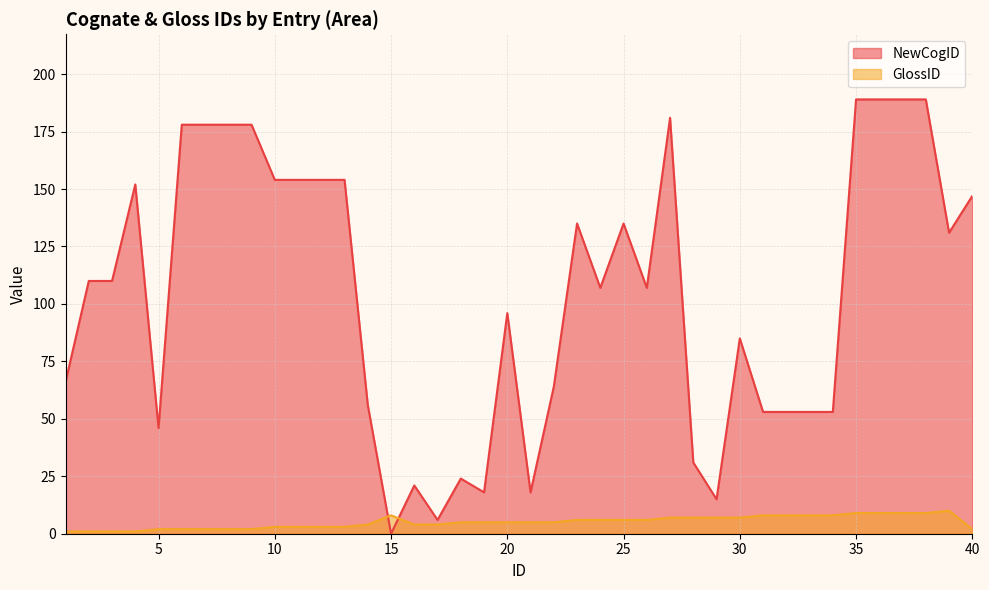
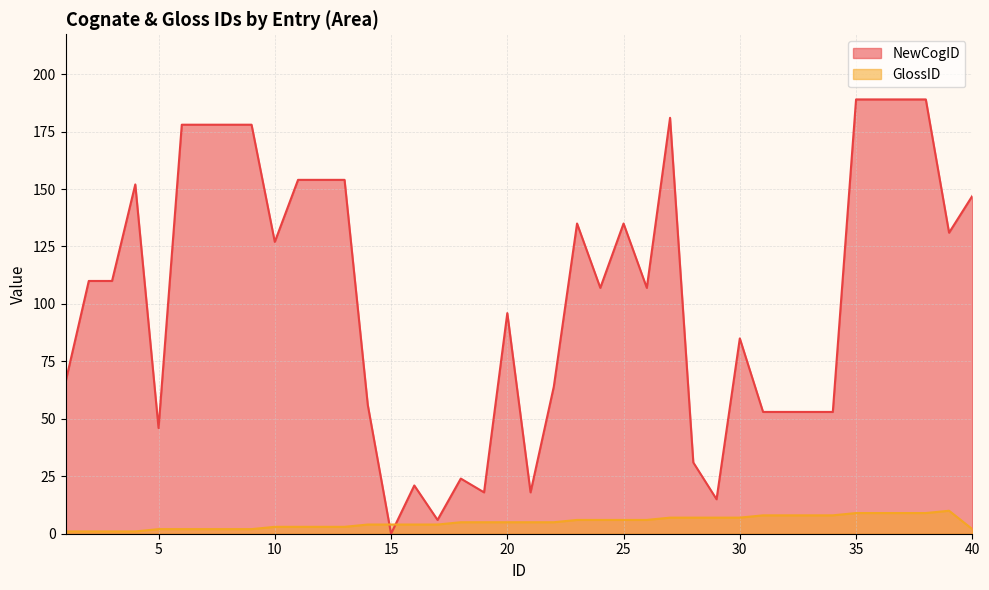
NewCogID, 10: 154 -> 127
GlossID, 15: 8 -> 4
